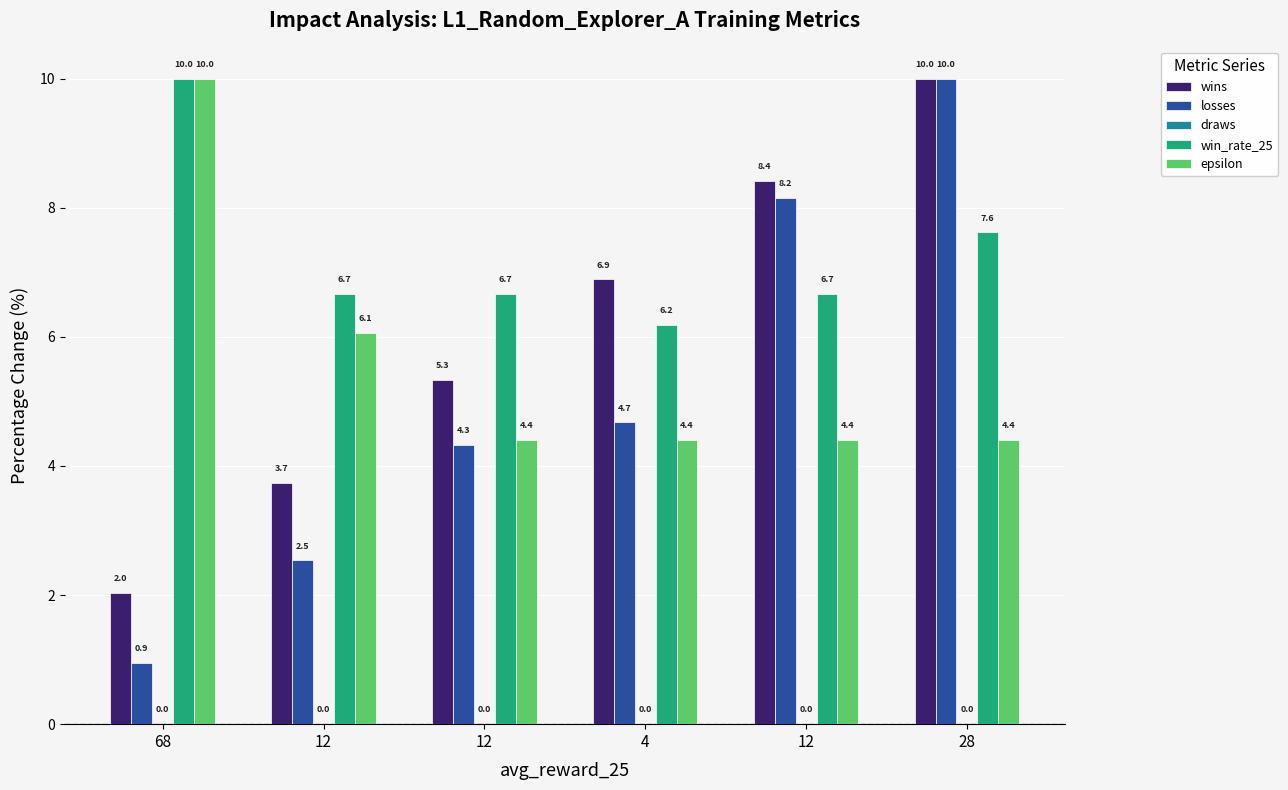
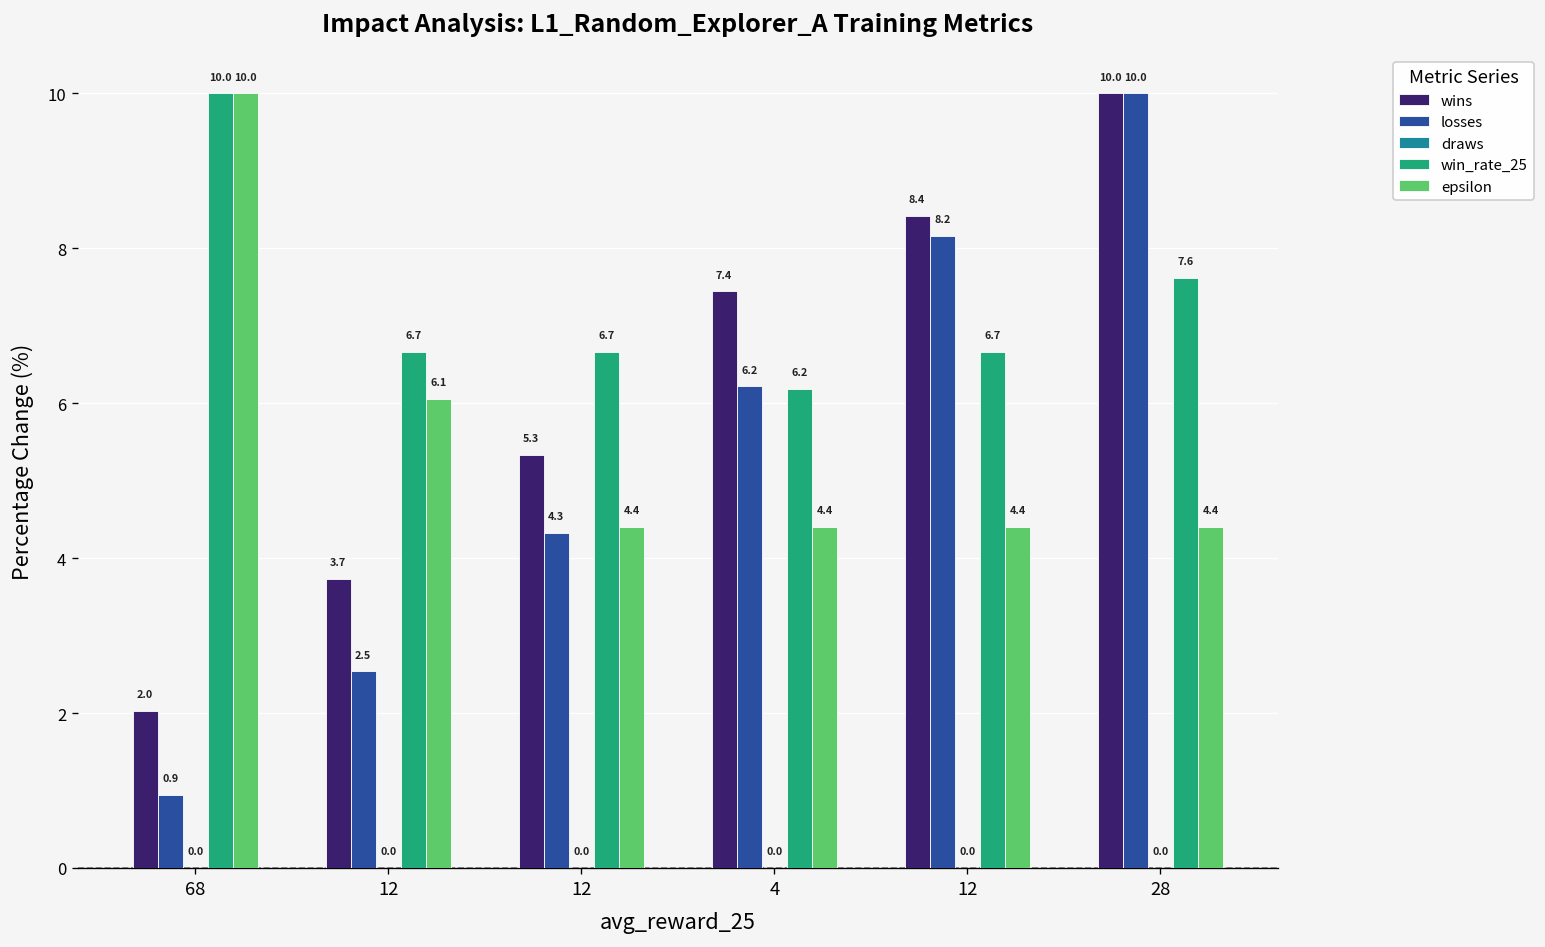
wins, 4: 6.9 -> 7.4
losses, 4: 4.7 -> 6.2
